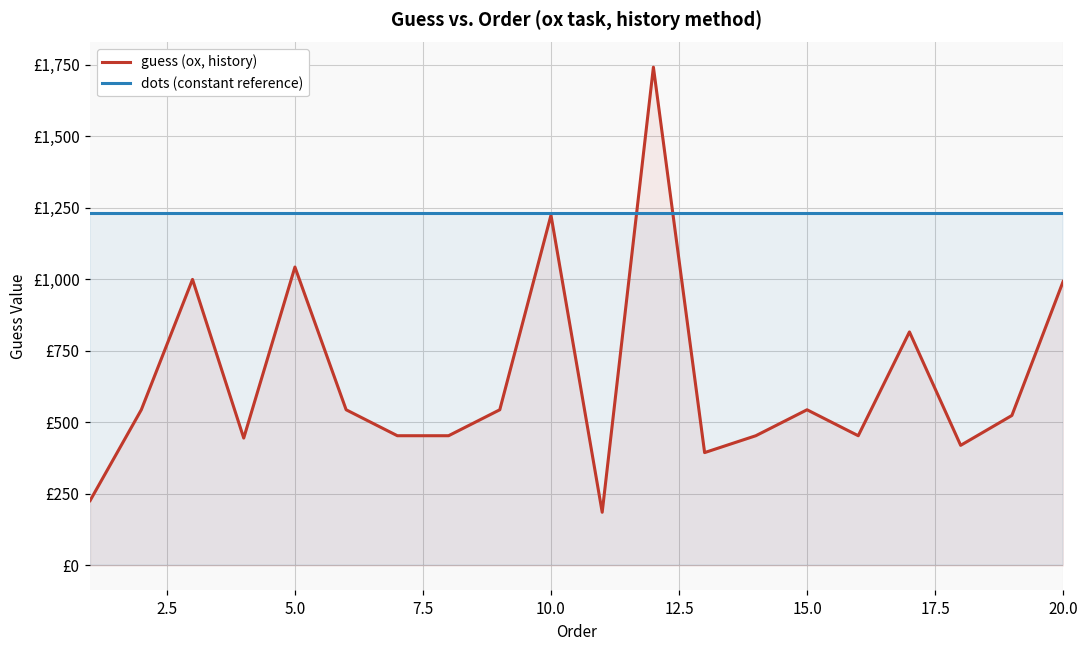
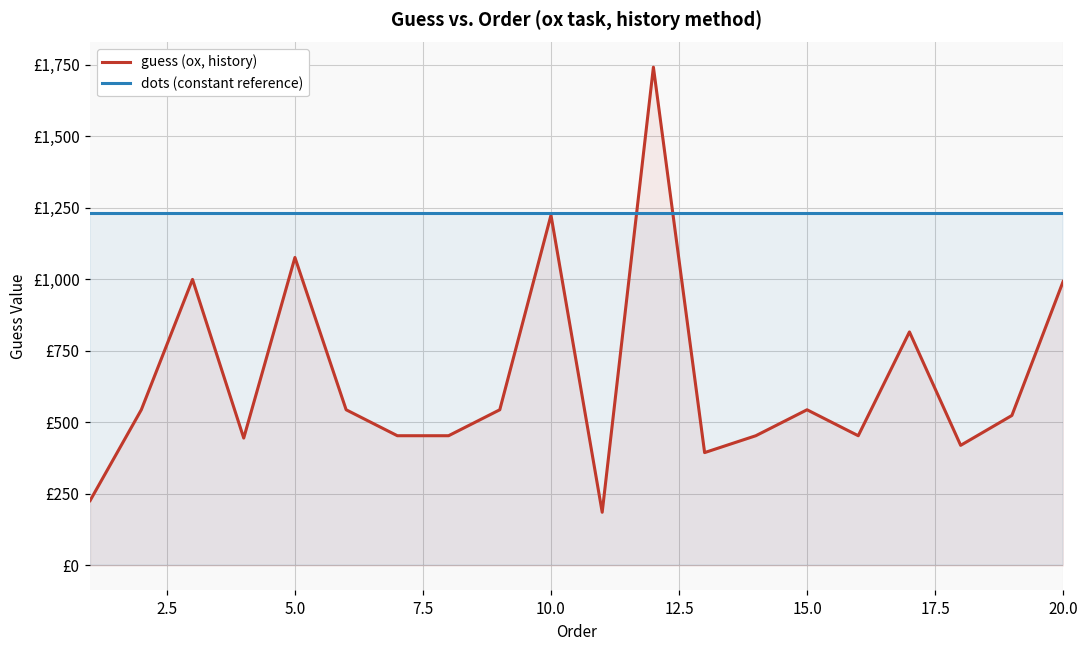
guess (ox, history), 5.0: £1,040 -> £1,080
